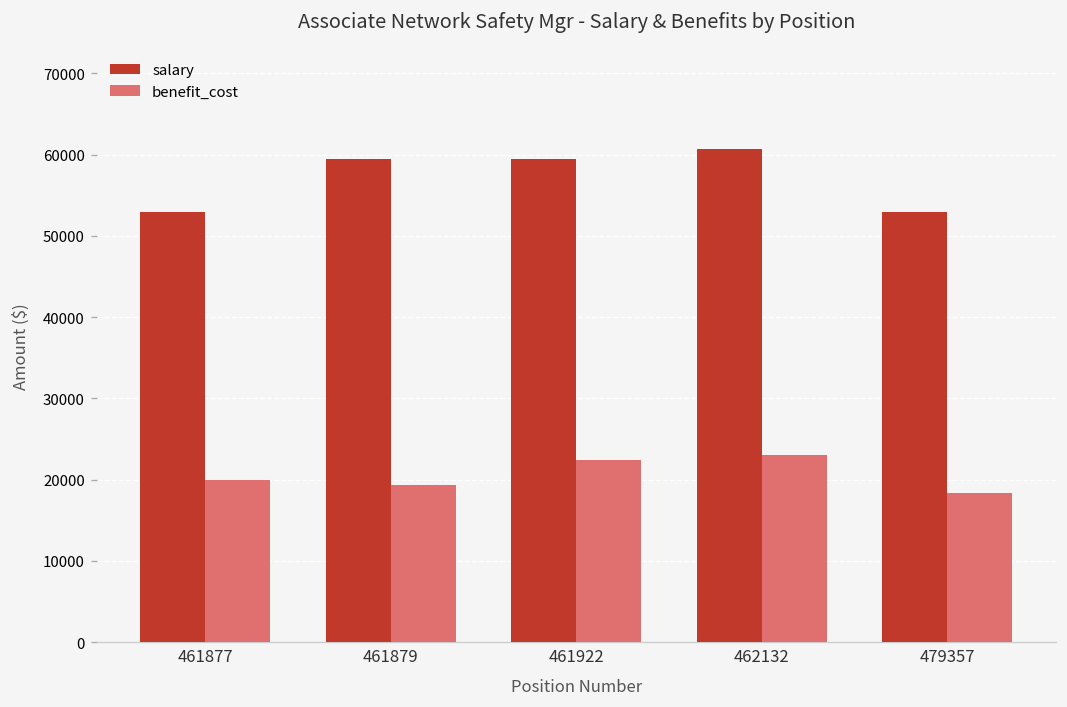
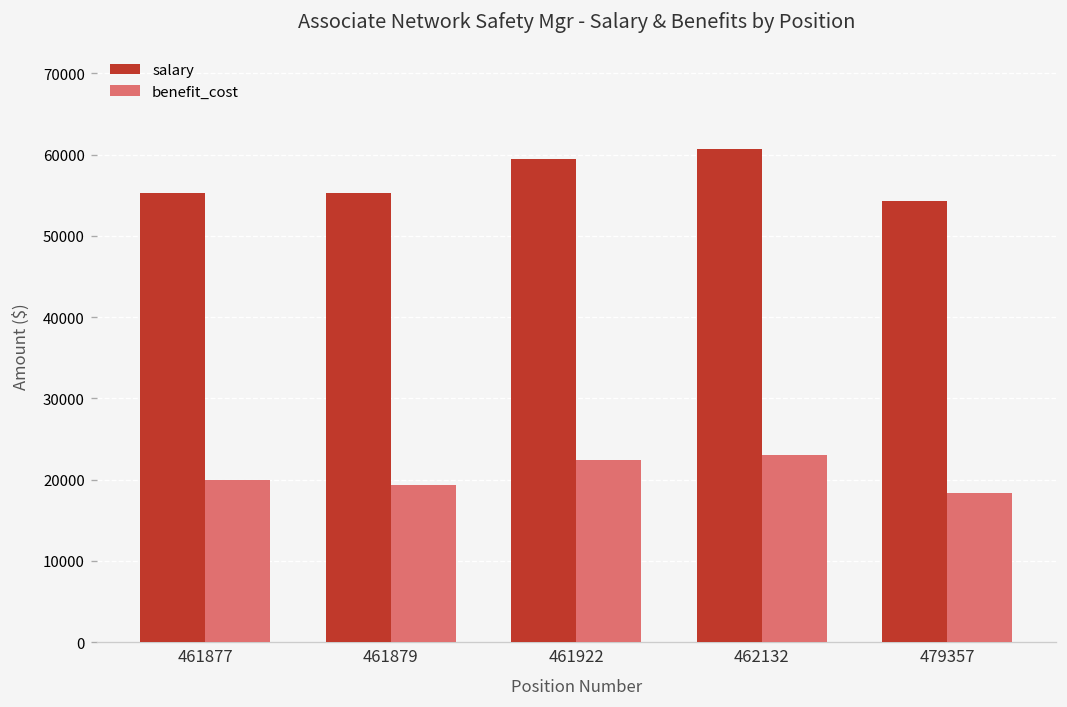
salary, 461877: 53000 -> 55000
salary, 461879: 59000 -> 55000
salary, 479357: 53000 -> 54000
